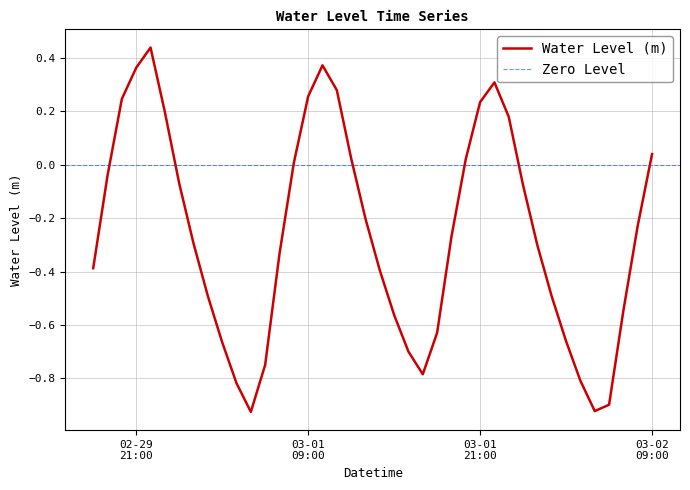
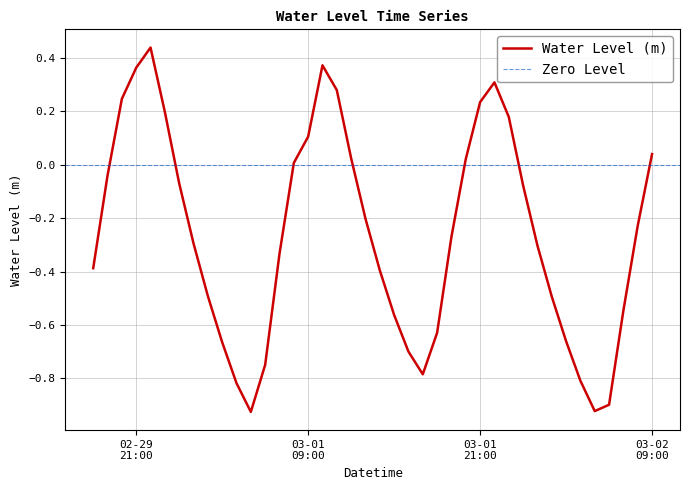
03-01 09:00: 0.26 -> 0.11
